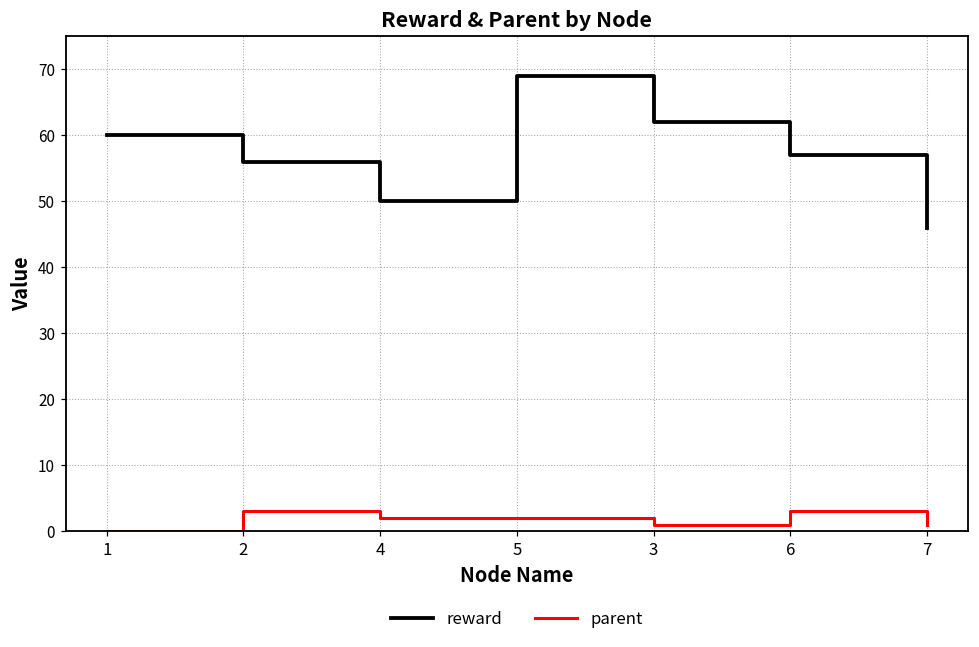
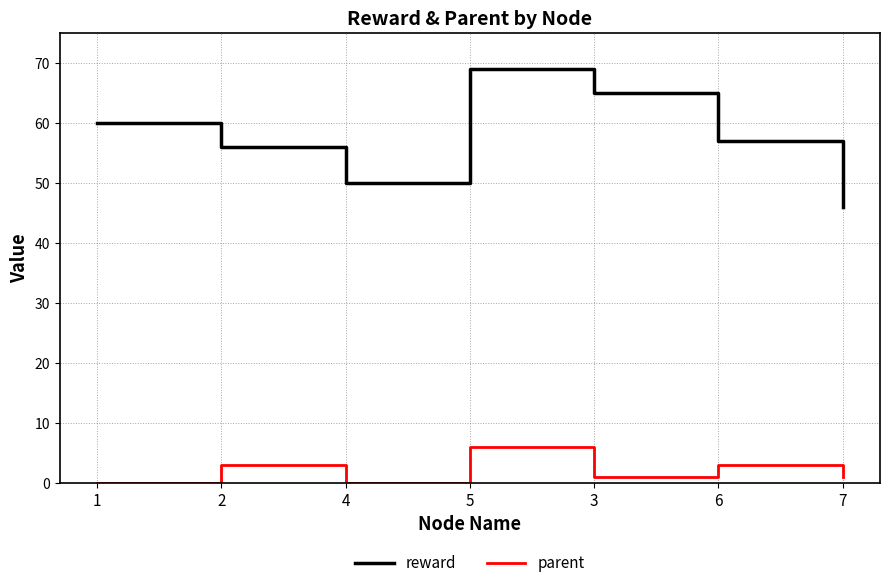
parent, 4: 2 -> 0
parent, 5: 2 -> 6
reward, 3: 62 -> 65
